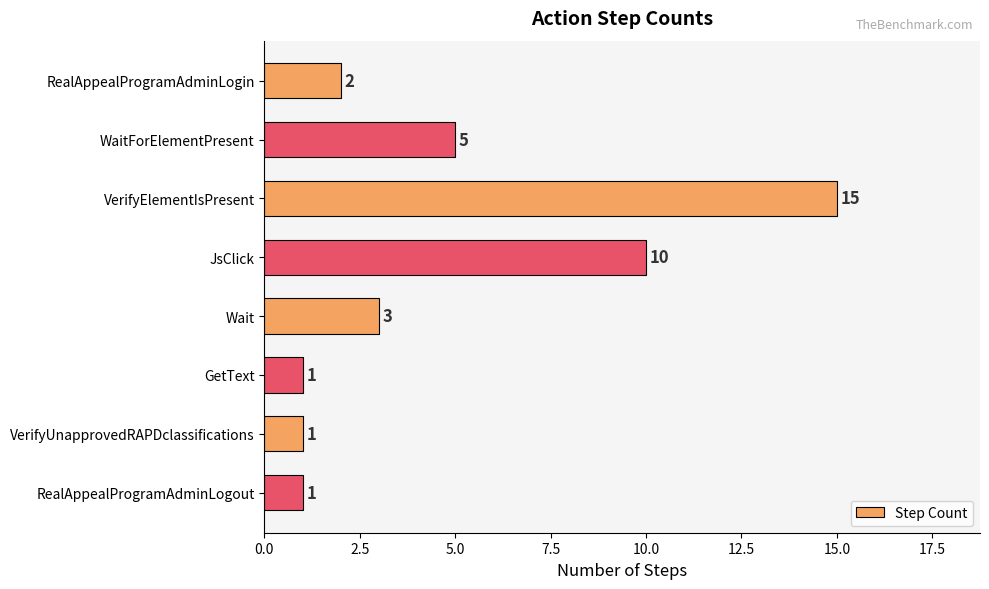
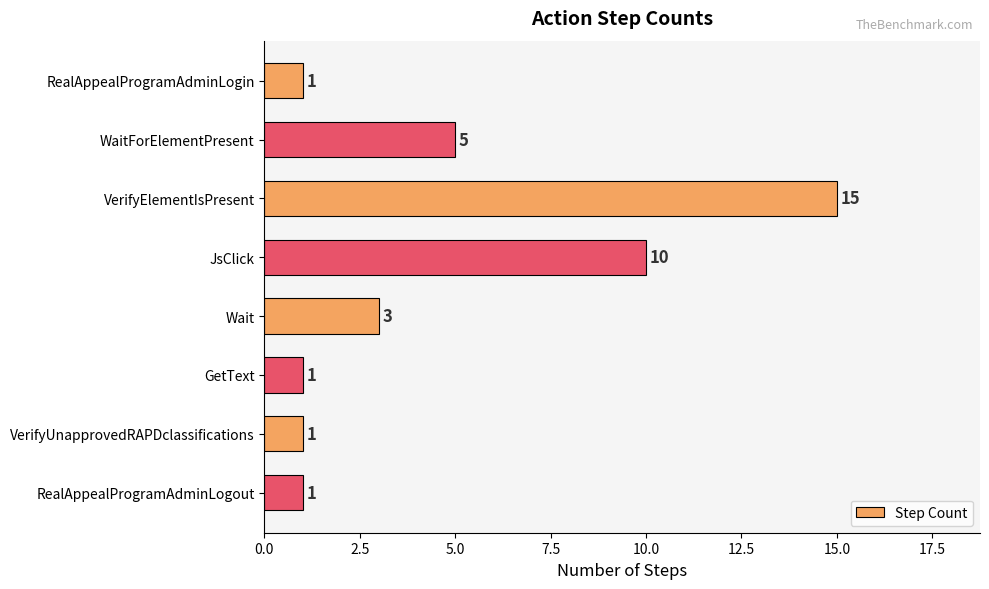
RealAppealProgramAdminLogin: 2 -> 1
